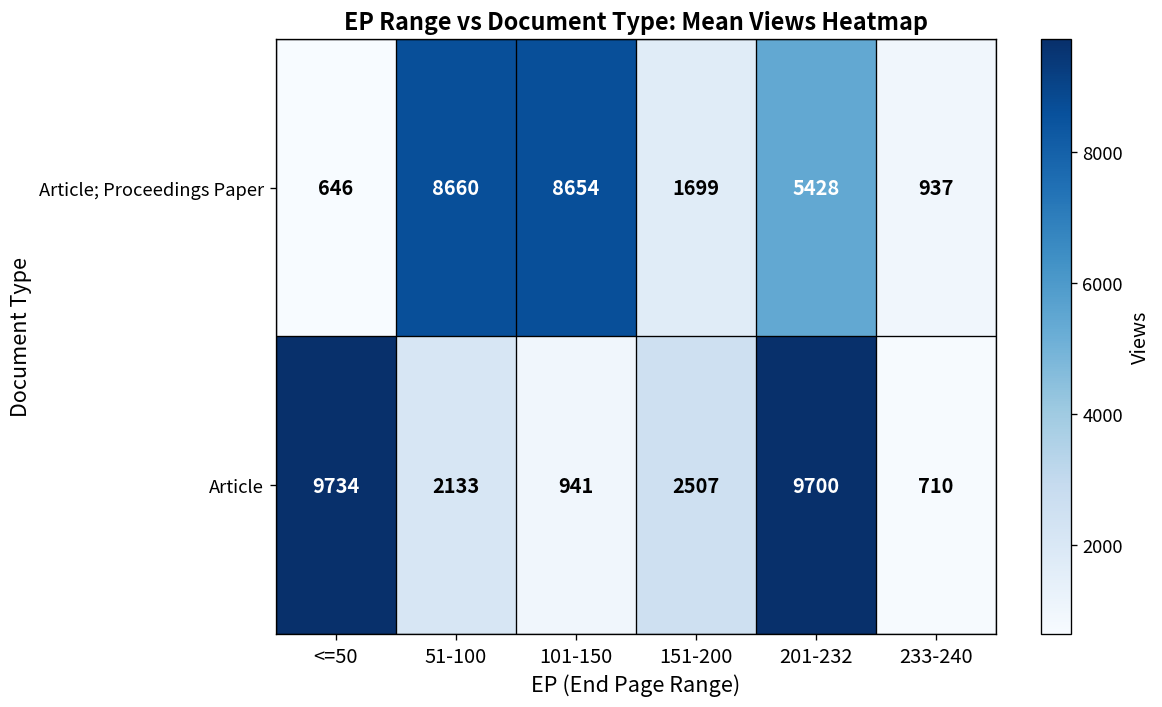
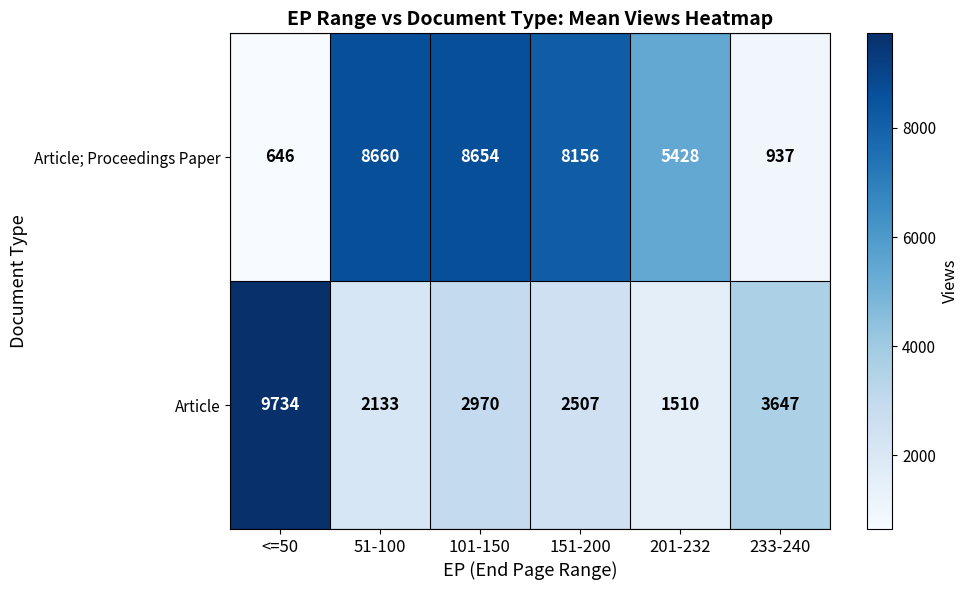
Article; Proceedings Paper, 151-200: 1699 -> 8156
Article, 101-150: 941 -> 2970
Article, 201-232: 9700 -> 1510
Article, 233-240: 710 -> 3647
